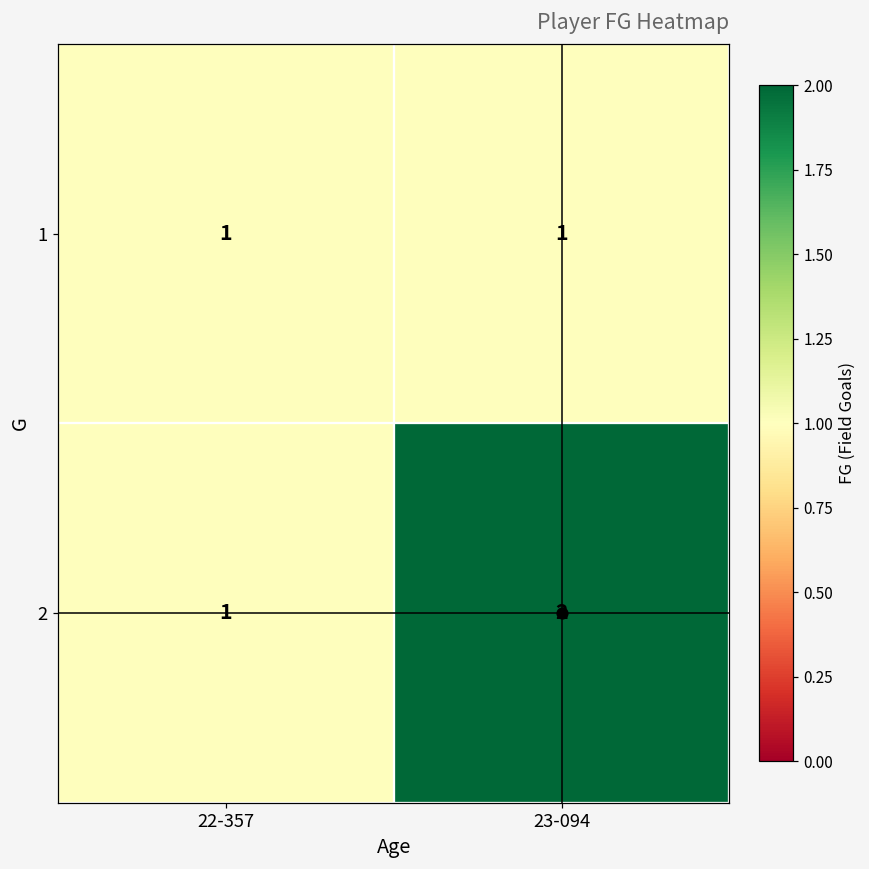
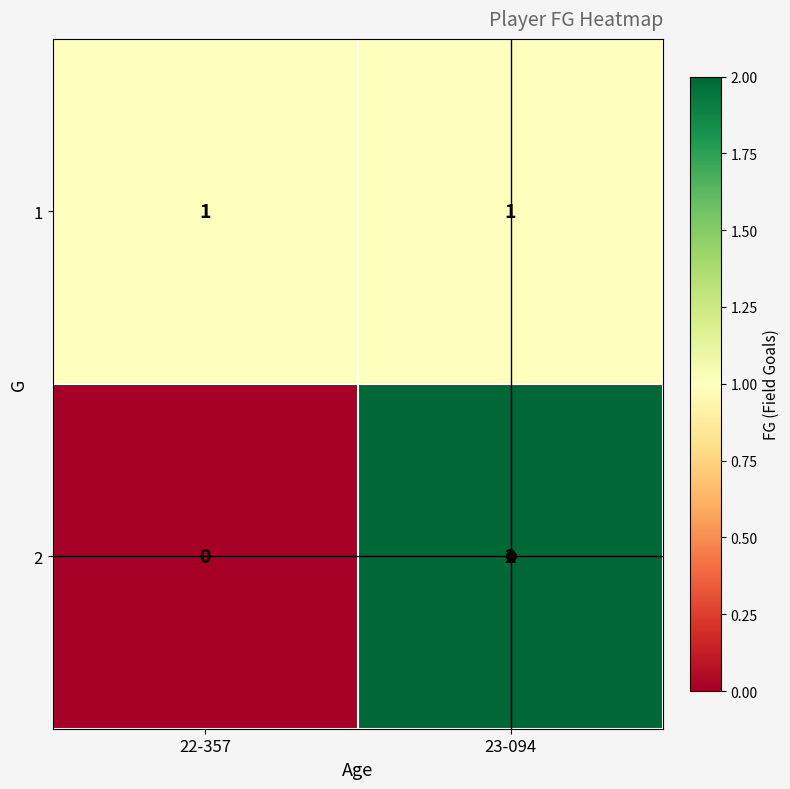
2, 22-357: 1 -> 0
